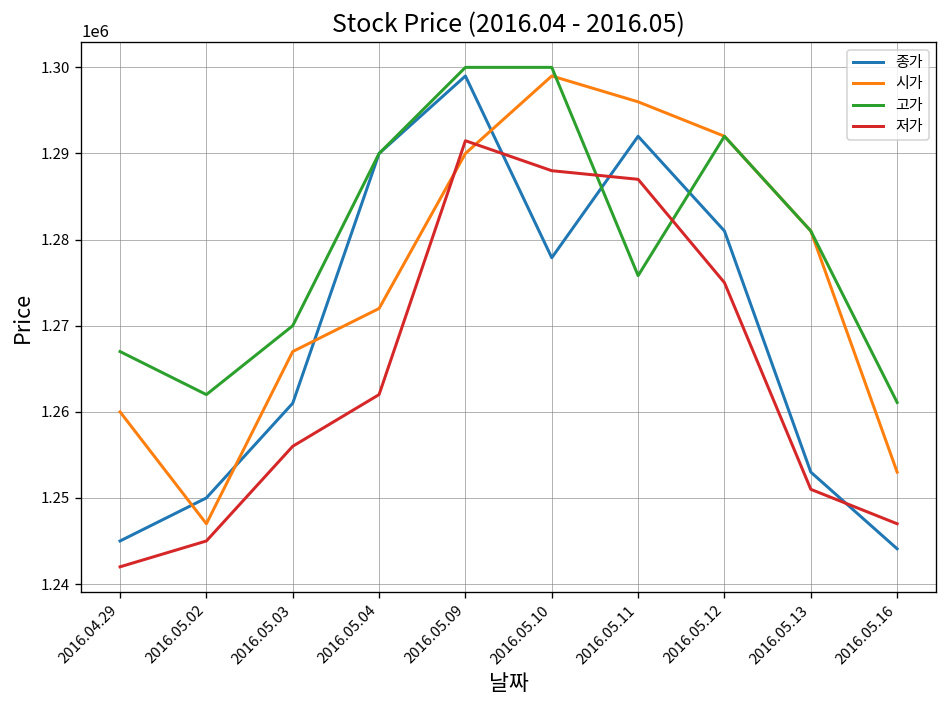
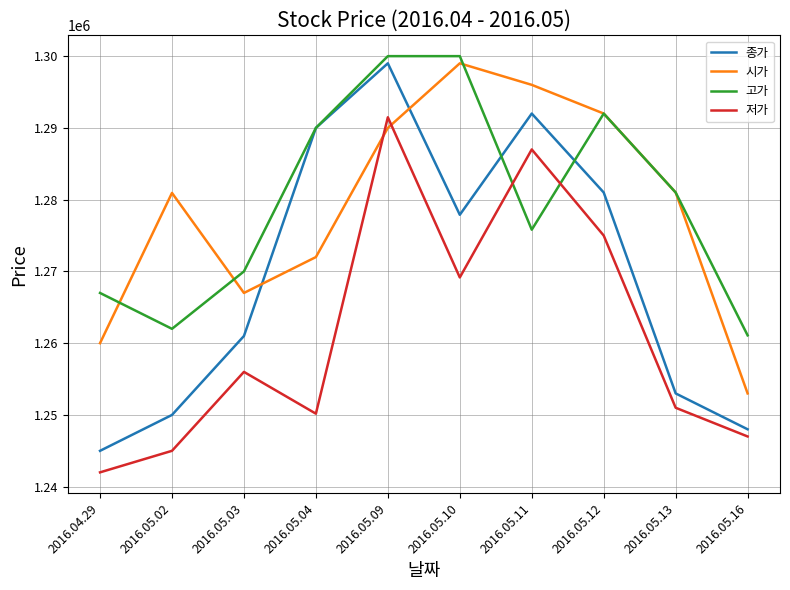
시가, 2016.05.02: 1247000 -> 1281000
저가, 2016.05.04: 1262000 -> 1250000
저가, 2016.05.10: 1288000 -> 1269000
종가, 2016.05.16: 1244000 -> 1248000
